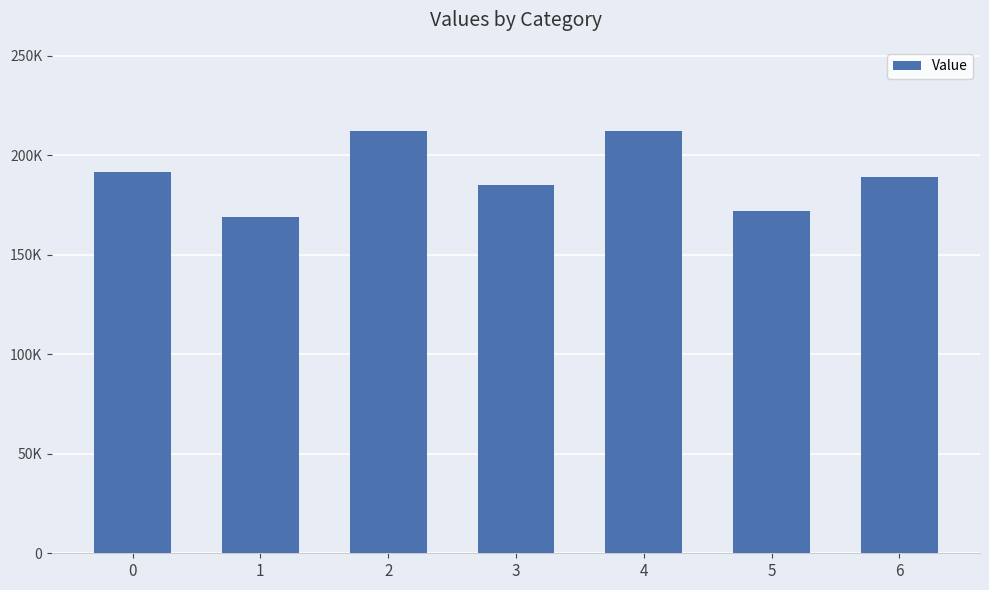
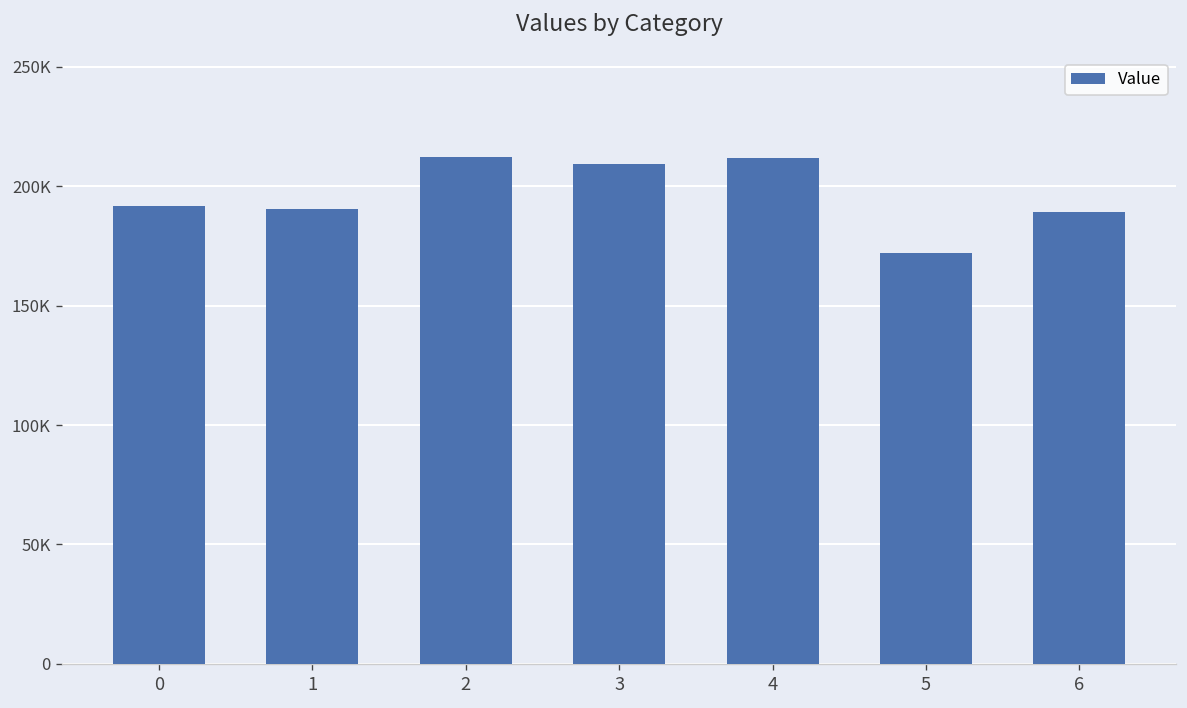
1: 169000 -> 190000
3: 185000 -> 209000
